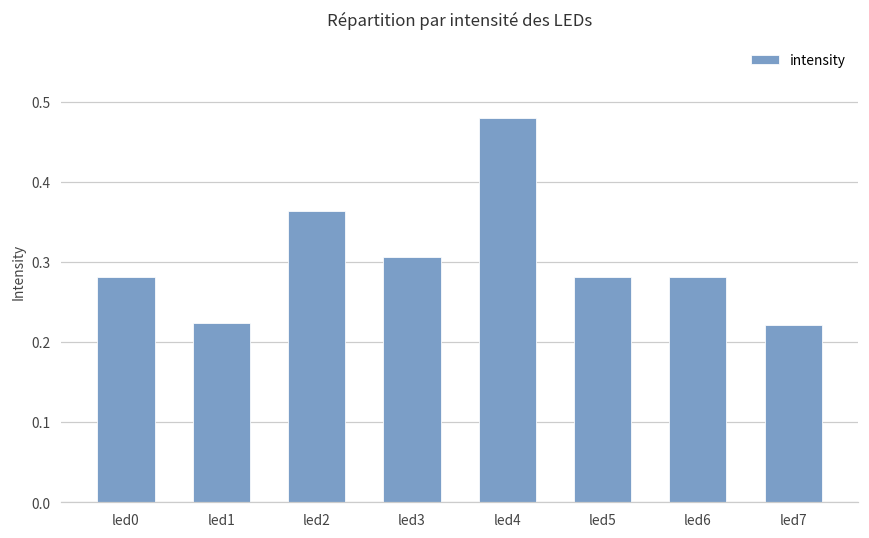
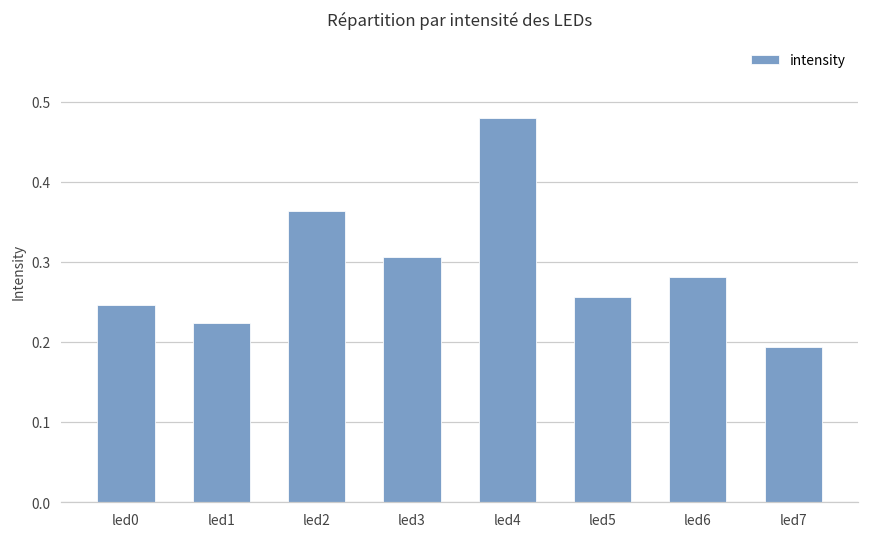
led0: 0.28 -> 0.25
led5: 0.28 -> 0.26
led7: 0.22 -> 0.19
